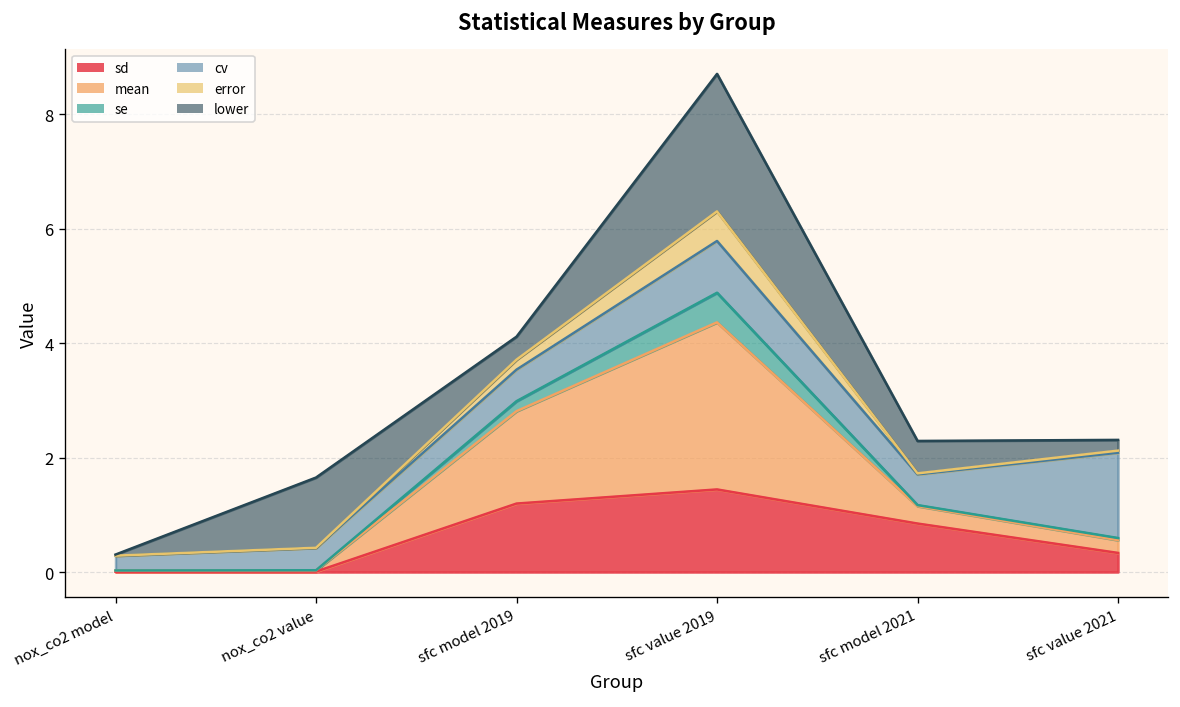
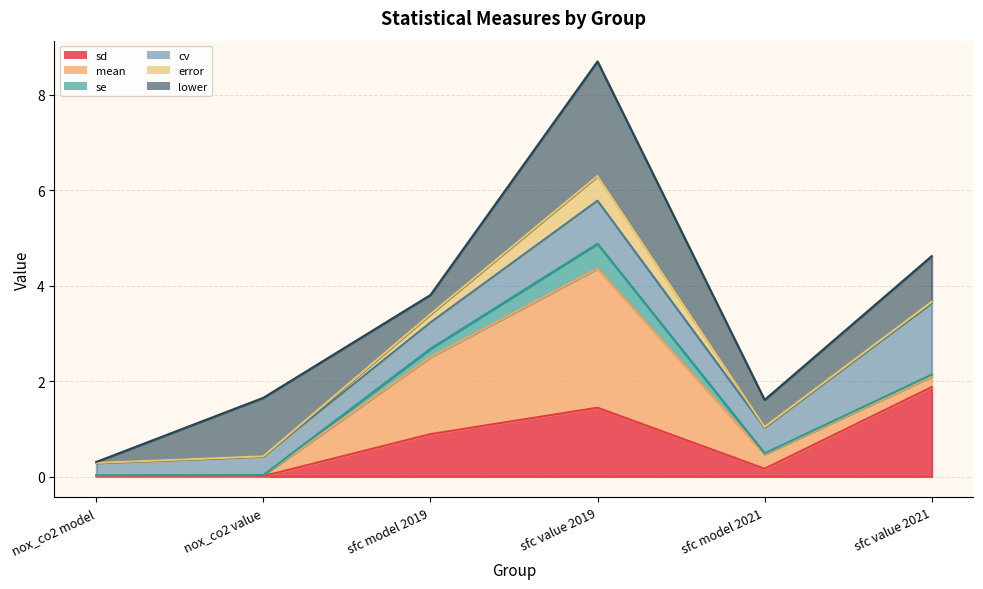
sd, sfc model 2019: 1.2 -> 0.9
sd, sfc model 2021: 0.8 -> 0.2
sd, sfc value 2021: 0.3 -> 1.9
lower, sfc value 2021: 0.2 -> 1.0
